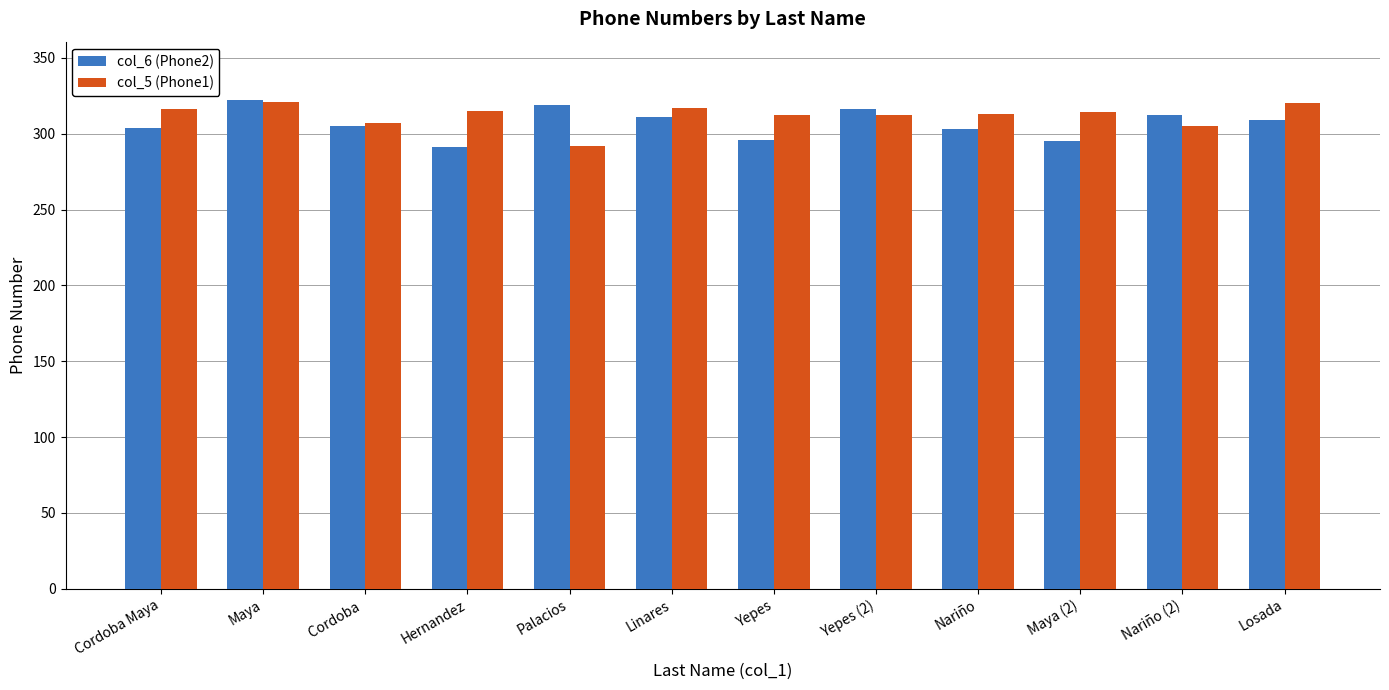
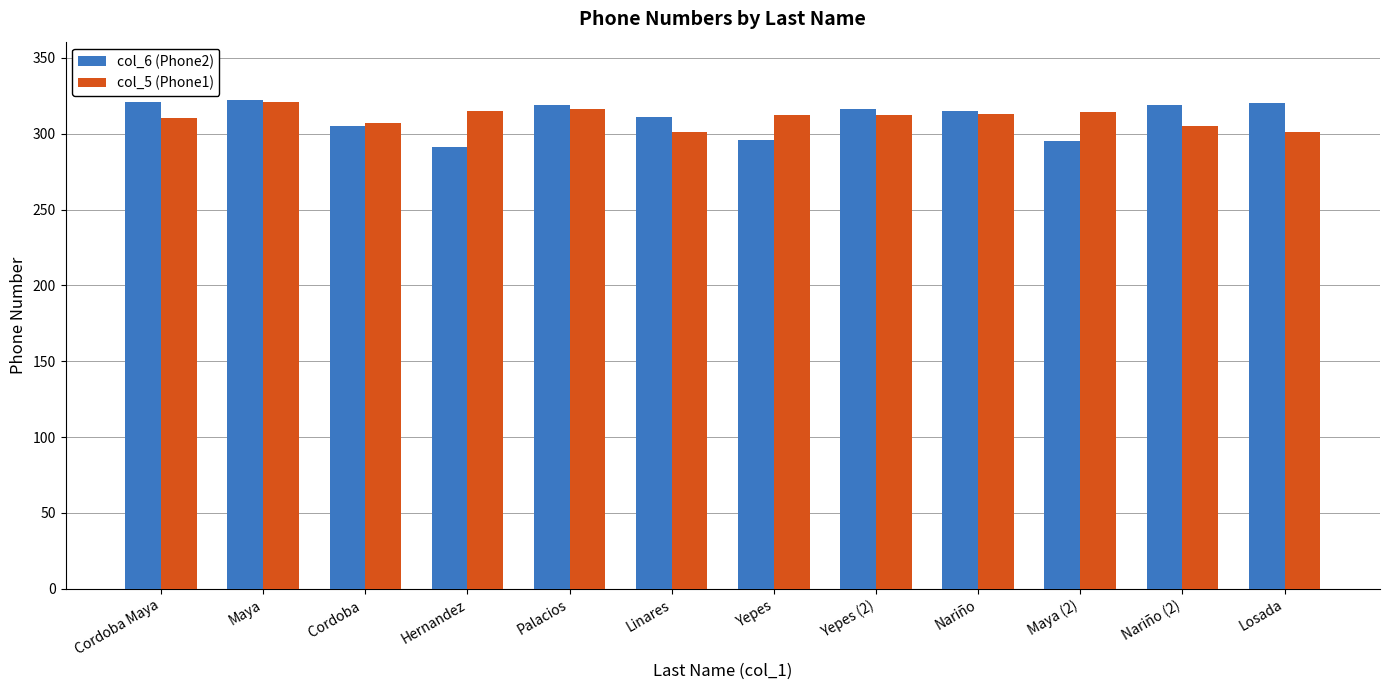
col_6 (Phone2), Cordoba Maya: 304 -> 321
col_5 (Phone1), Cordoba Maya: 316 -> 310
col_5 (Phone1), Palacios: 292 -> 316
col_5 (Phone1), Linares: 317 -> 301
col_6 (Phone2), Nariño: 303 -> 315
col_6 (Phone2), Nariño (2): 312 -> 319
col_6 (Phone2), Losada: 309 -> 320
col_5 (Phone1), Losada: 320 -> 301
